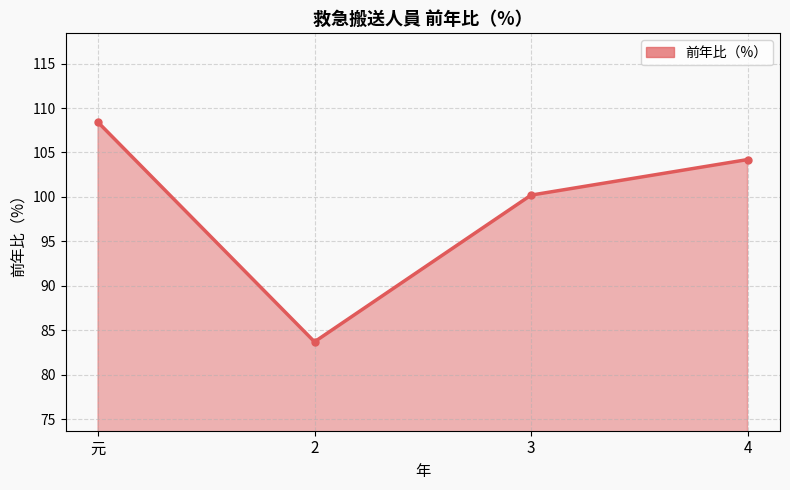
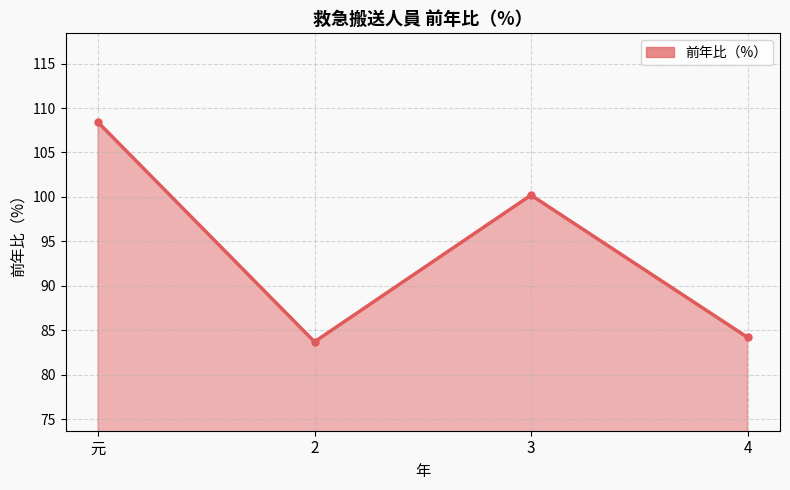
4: 104 -> 84
